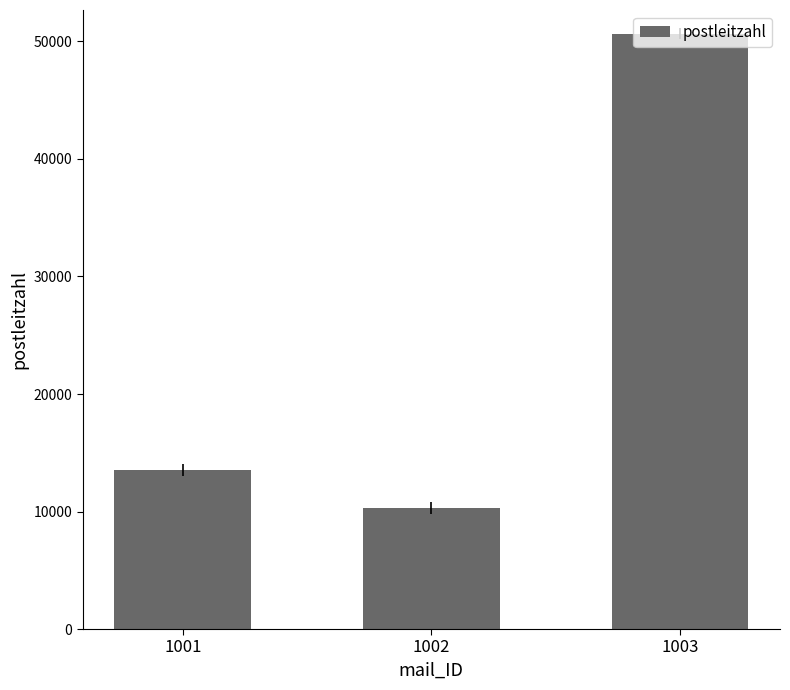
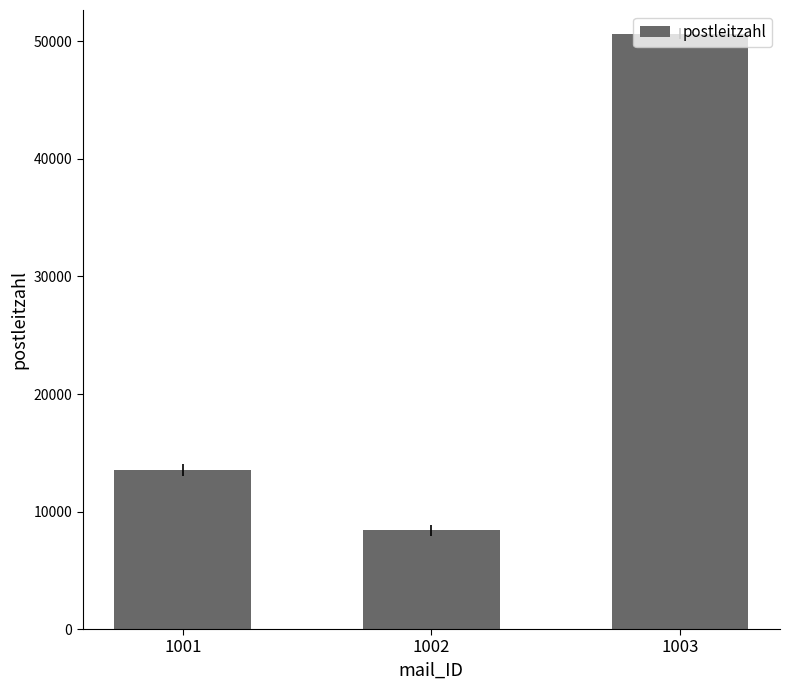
1002: 10300 -> 8400
